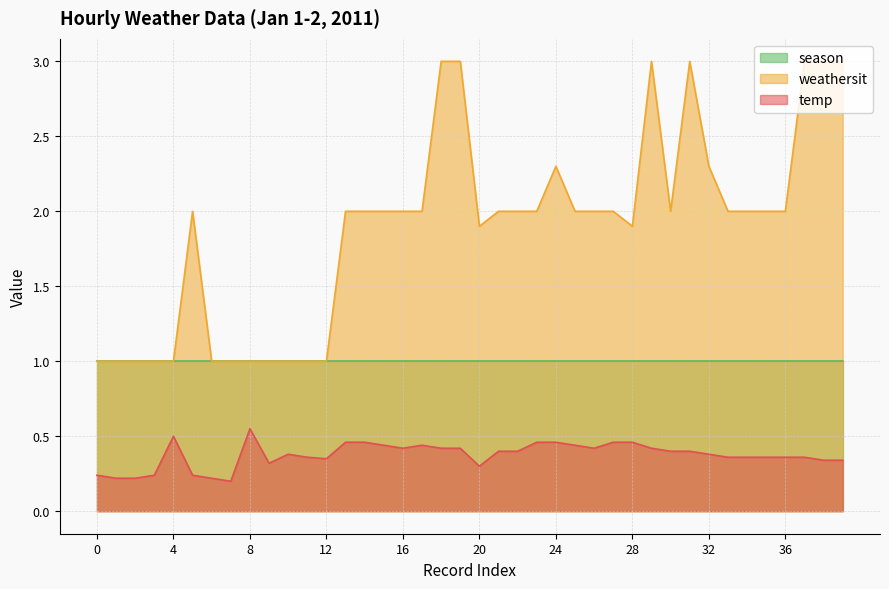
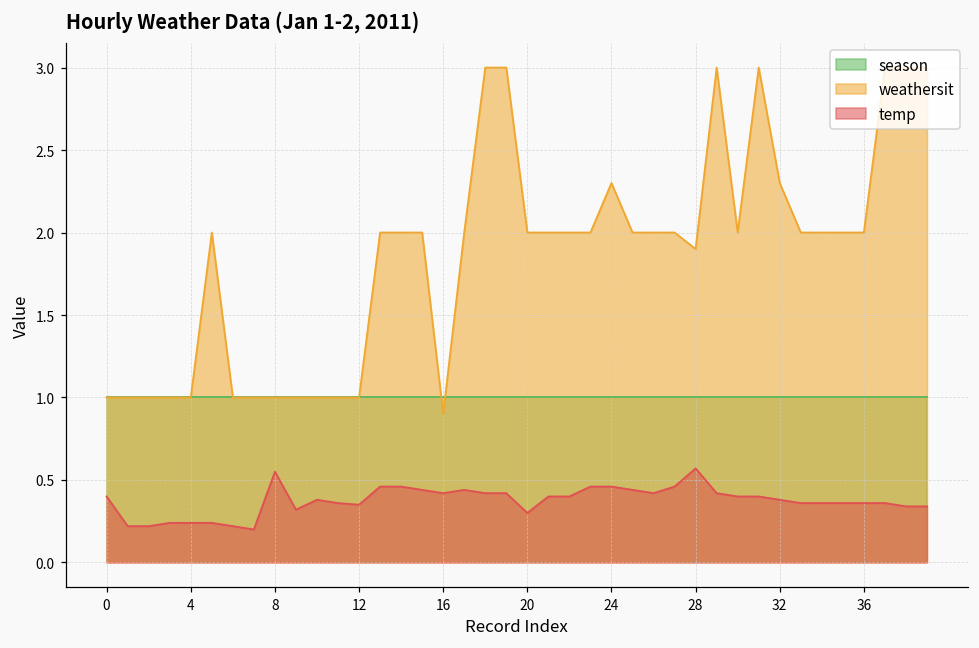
temp, 0: 0.24 -> 0.40
temp, 4: 0.50 -> 0.24
weathersit, 16: 2.0 -> 0.9
weathersit, 20: 1.9 -> 2.0
temp, 28: 0.46 -> 0.57
